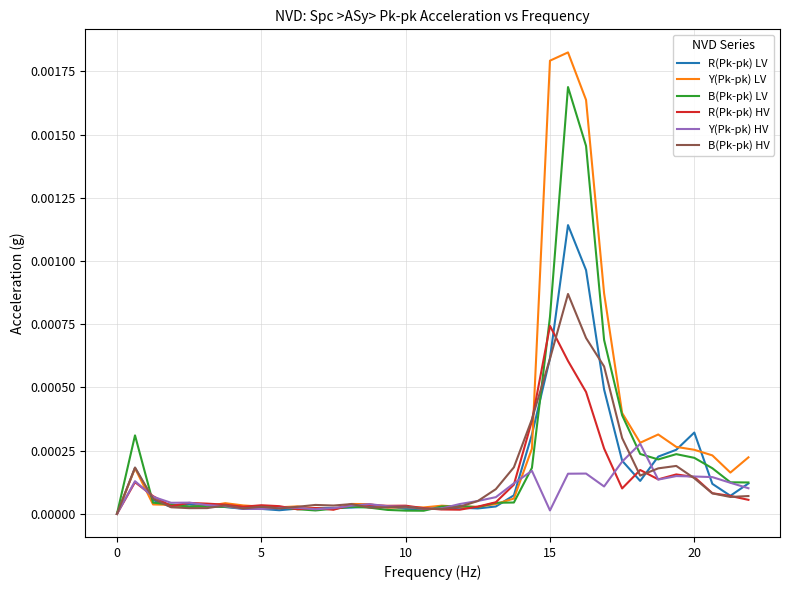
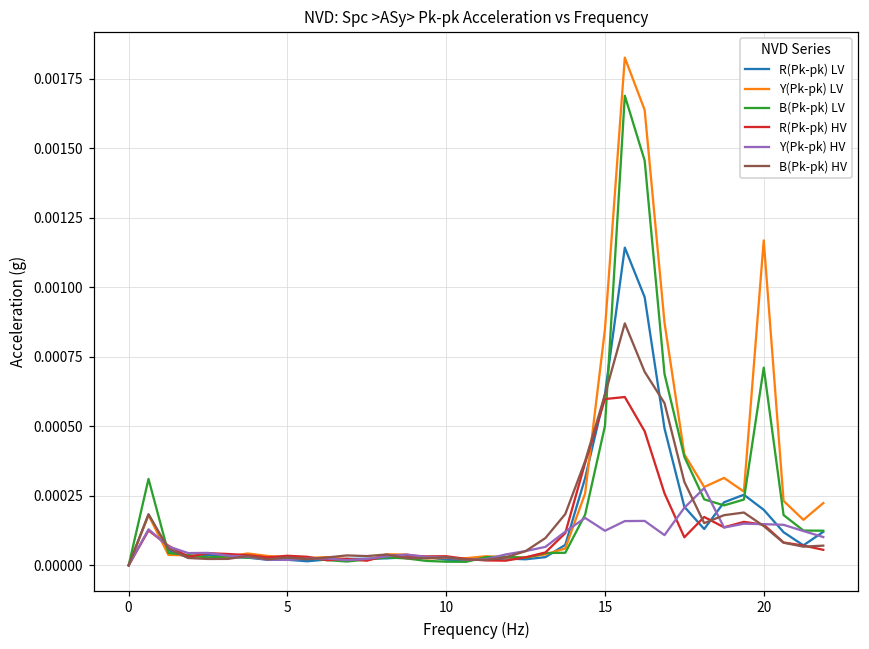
Y(Pk-pk) LV, 15: 0.00179 -> 0.00085
B(Pk-pk) LV, 15: 0.00078 -> 0.00050
R(Pk-pk) HV, 15: 0.00074 -> 0.00060
Y(Pk-pk) HV, 15: 0.00001 -> 0.00012
R(Pk-pk) LV, 20: 0.00032 -> 0.00020
Y(Pk-pk) LV, 20: 0.00025 -> 0.00117
B(Pk-pk) LV, 20: 0.00022 -> 0.00071
